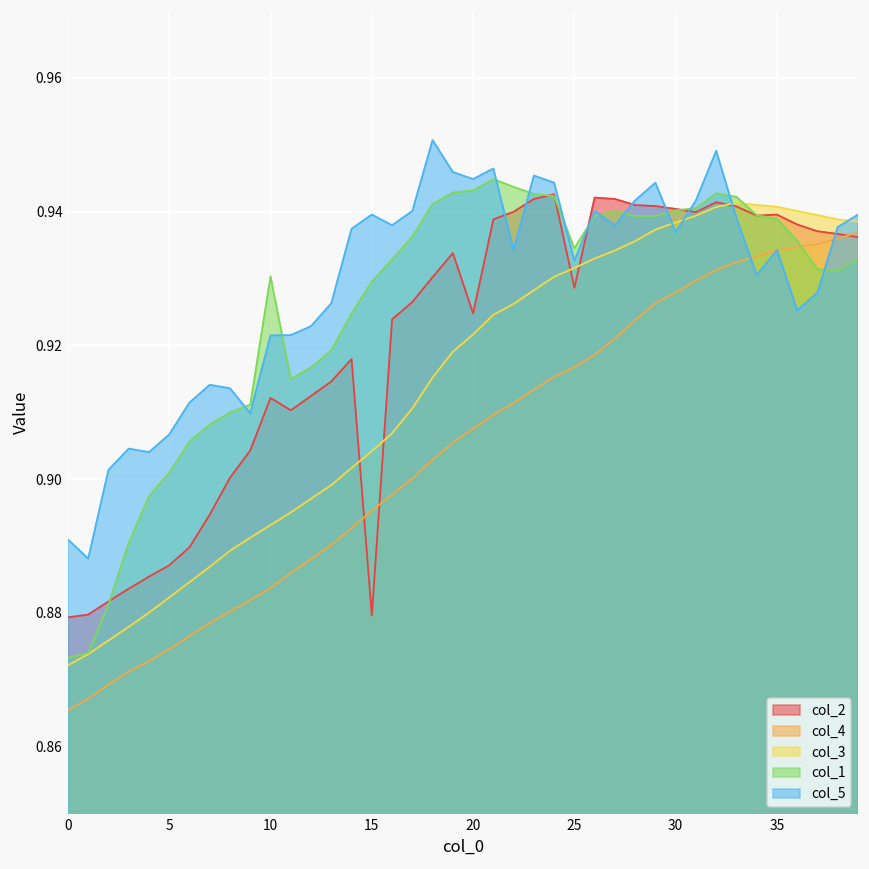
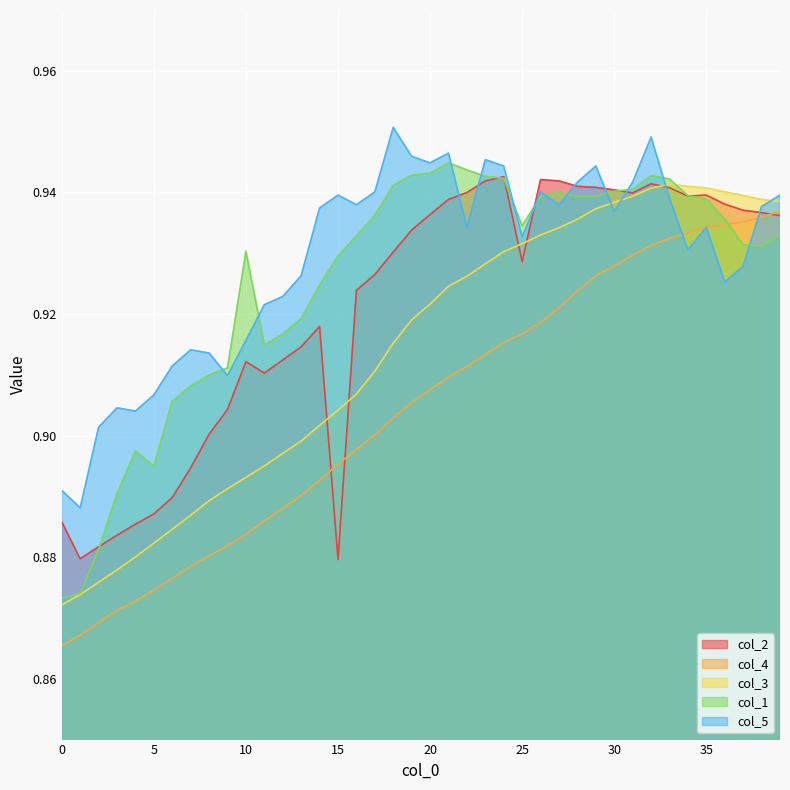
col_2, 0: 0.879 -> 0.886
col_1, 5: 0.901 -> 0.895
col_5, 10: 0.921 -> 0.916
col_2, 20: 0.925 -> 0.936
